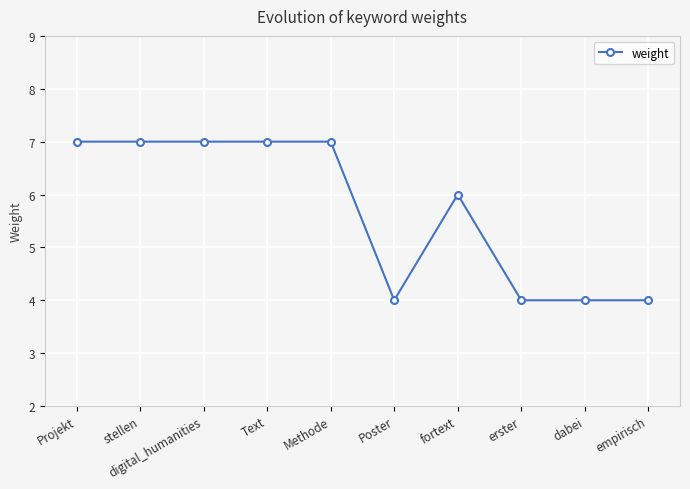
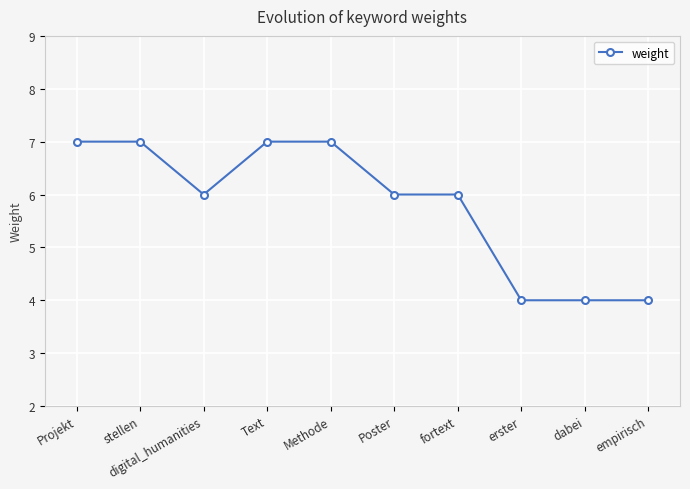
digital_humanities: 7 -> 6
Poster: 4 -> 6
